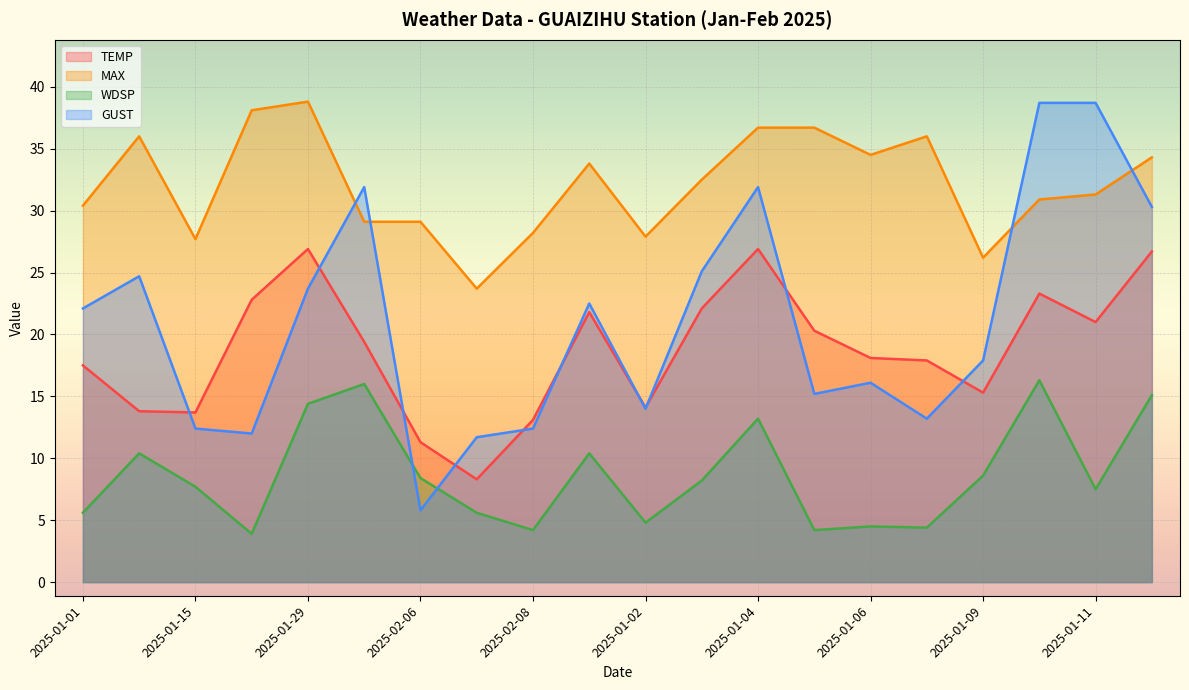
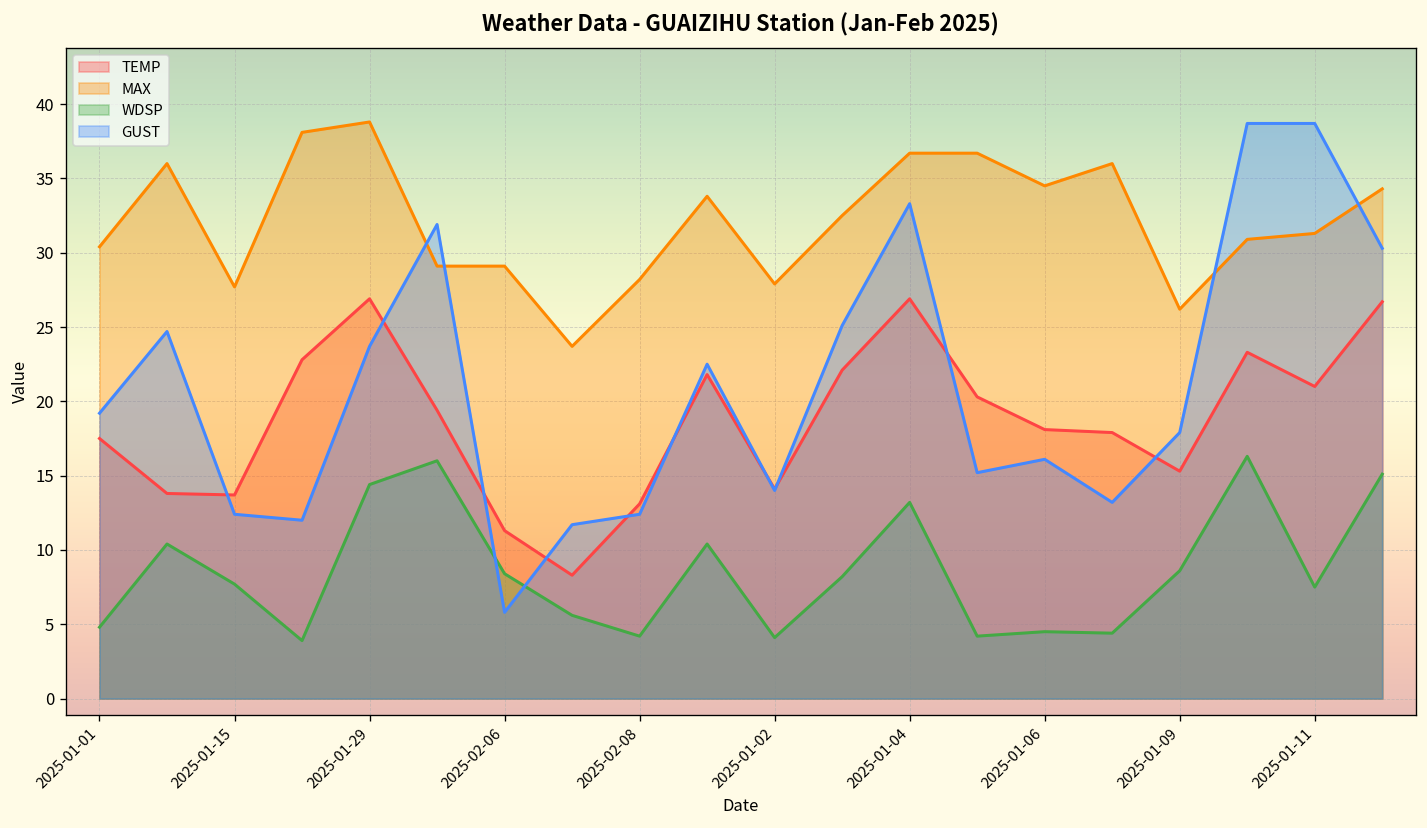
WDSP, 2025-01-01: 5.6 -> 4.8
GUST, 2025-01-01: 22.1 -> 19.2
WDSP, 2025-01-02: 4.8 -> 4.1
GUST, 2025-01-04: 31.9 -> 33.3
